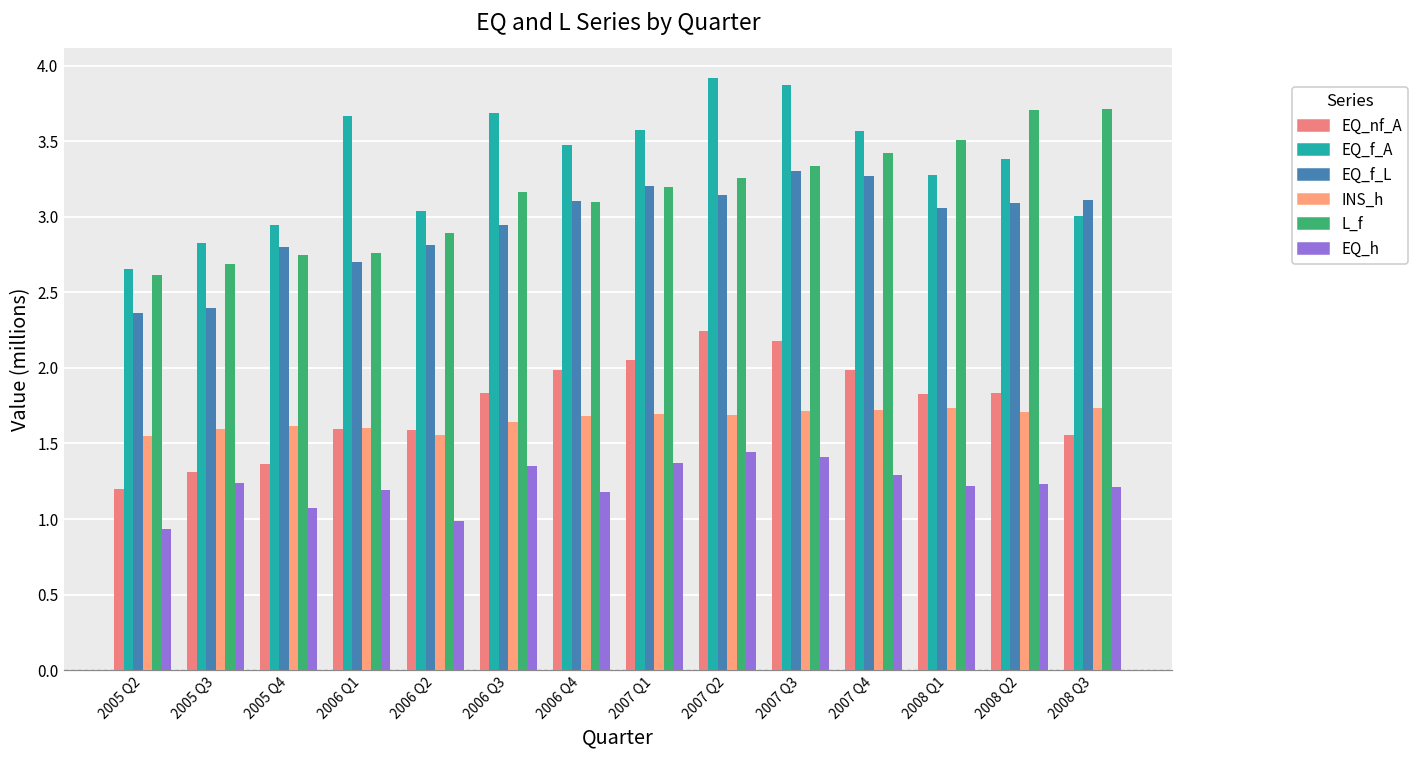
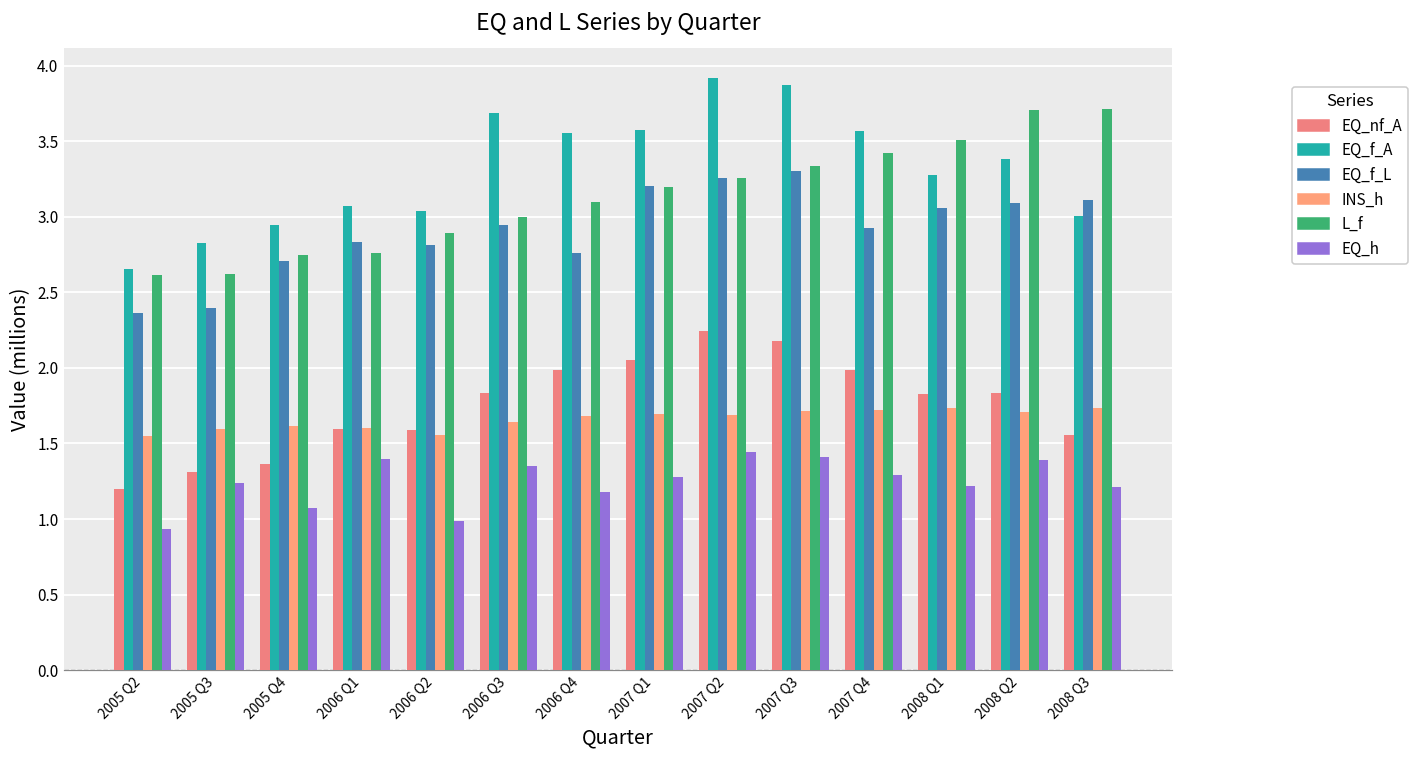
L_f, 2005 Q3: 2.69 -> 2.62
EQ_f_L, 2005 Q4: 2.80 -> 2.71
EQ_f_A, 2006 Q1: 3.67 -> 3.07
EQ_f_L, 2006 Q1: 2.70 -> 2.83
EQ_h, 2006 Q1: 1.20 -> 1.40
L_f, 2006 Q3: 3.16 -> 3.00
EQ_f_A, 2006 Q4: 3.47 -> 3.56
EQ_f_L, 2006 Q4: 3.11 -> 2.76
EQ_h, 2007 Q1: 1.37 -> 1.28
EQ_f_L, 2007 Q2: 3.14 -> 3.26
EQ_f_L, 2007 Q4: 3.27 -> 2.93
EQ_h, 2008 Q2: 1.23 -> 1.39
